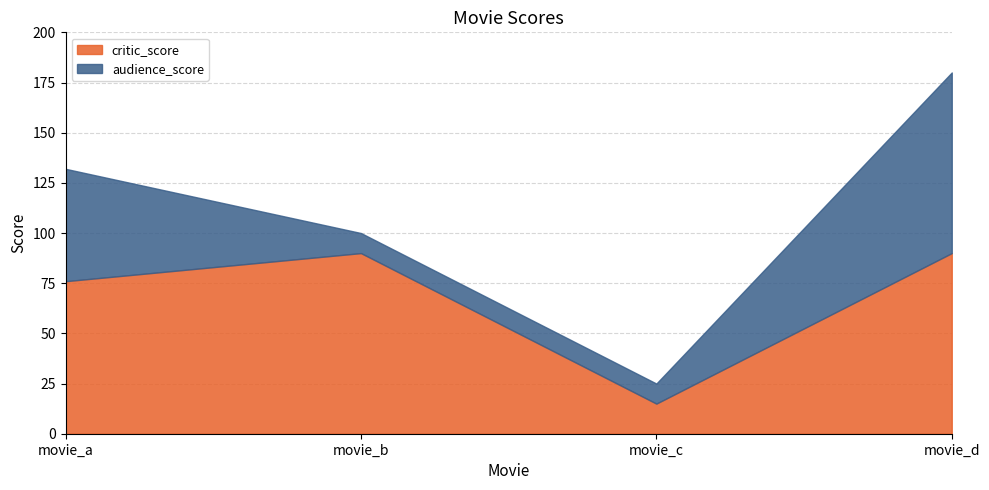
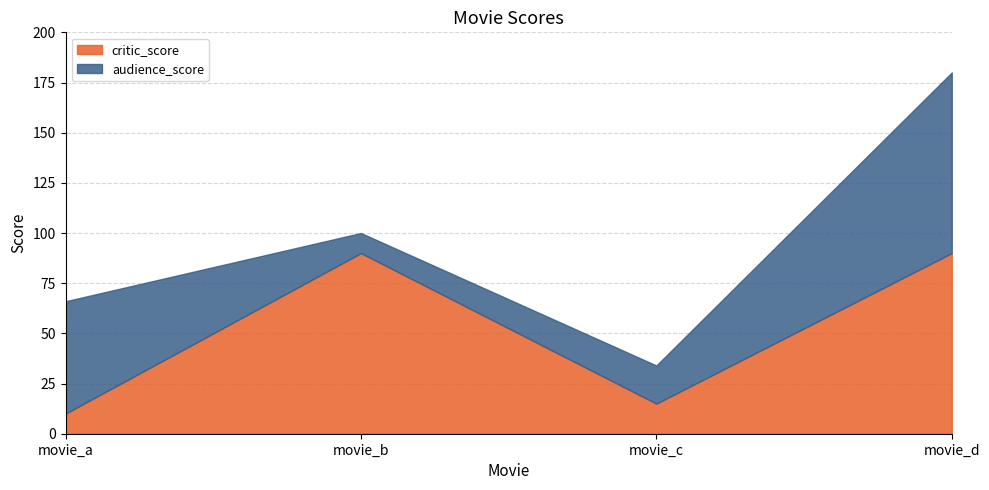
critic_score, movie_a: 76 -> 10
audience_score, movie_c: 10 -> 19
